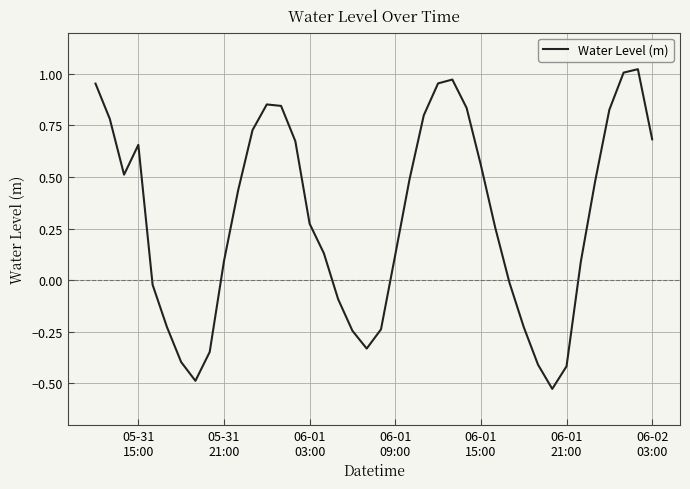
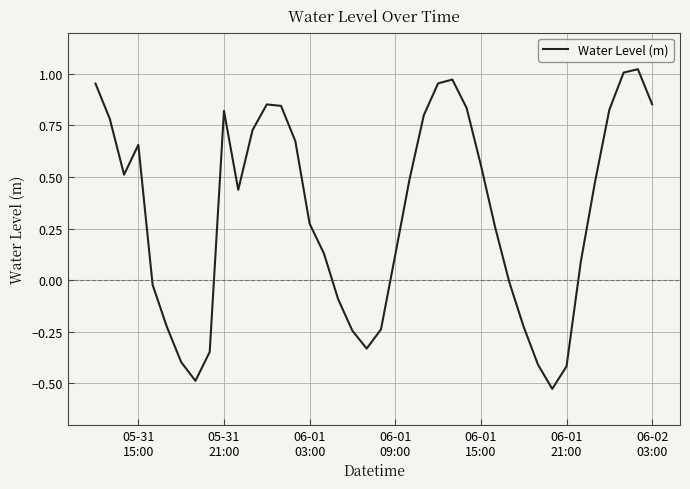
05-31 21:00: 0.09 -> 0.82
06-02 03:00: 0.68 -> 0.85
